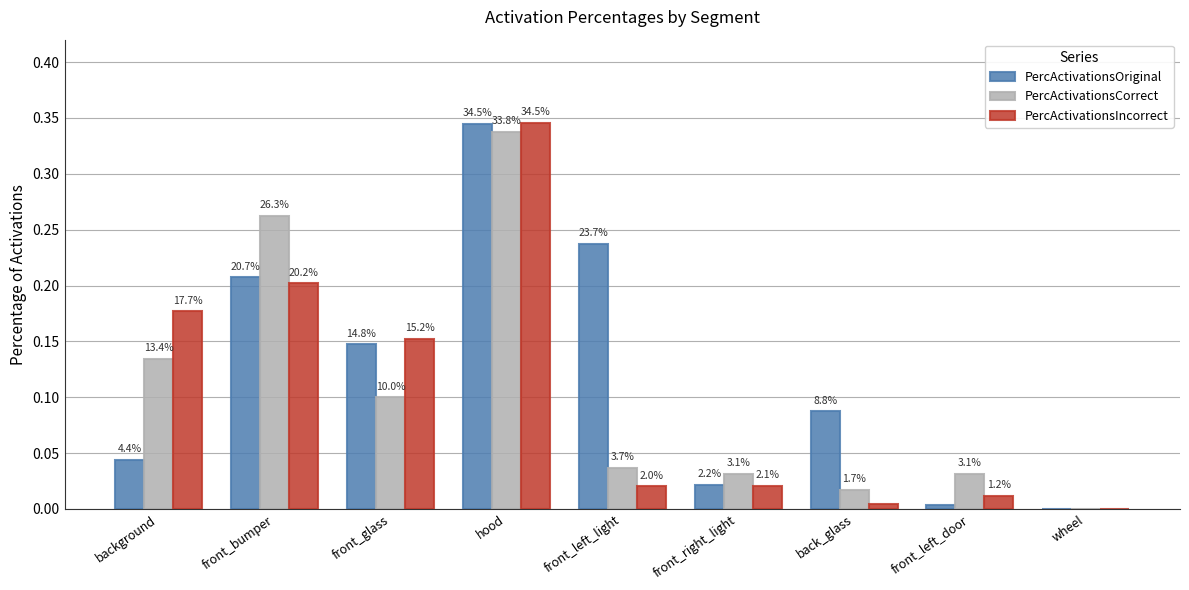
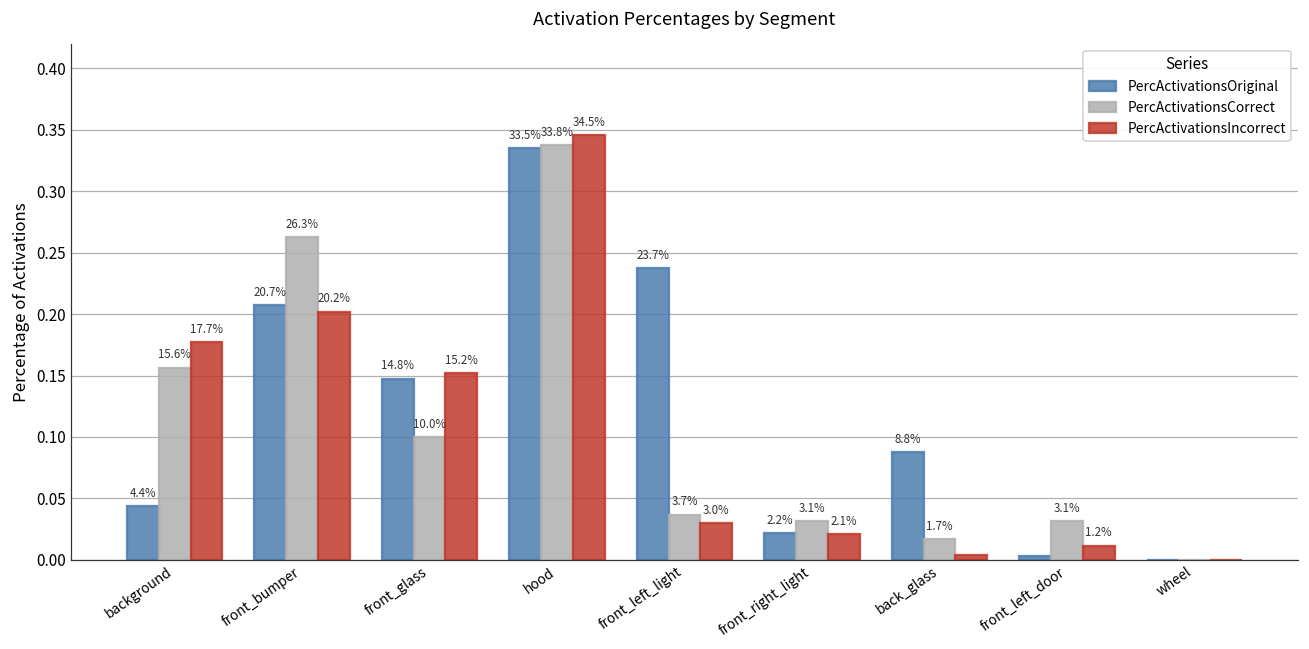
PercActivationsCorrect, background: 13.4% -> 15.6%
PercActivationsOriginal, hood: 34.5% -> 33.5%
PercActivationsIncorrect, front_left_light: 2.0% -> 3.0%
